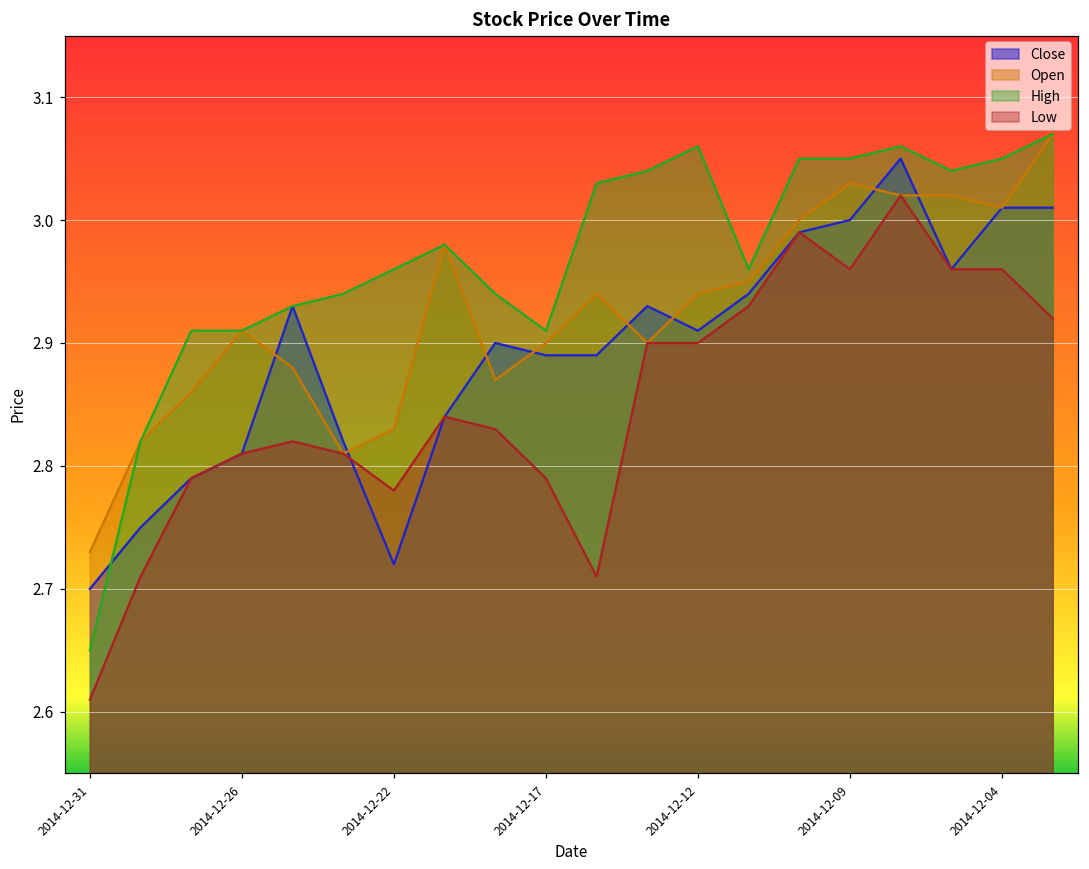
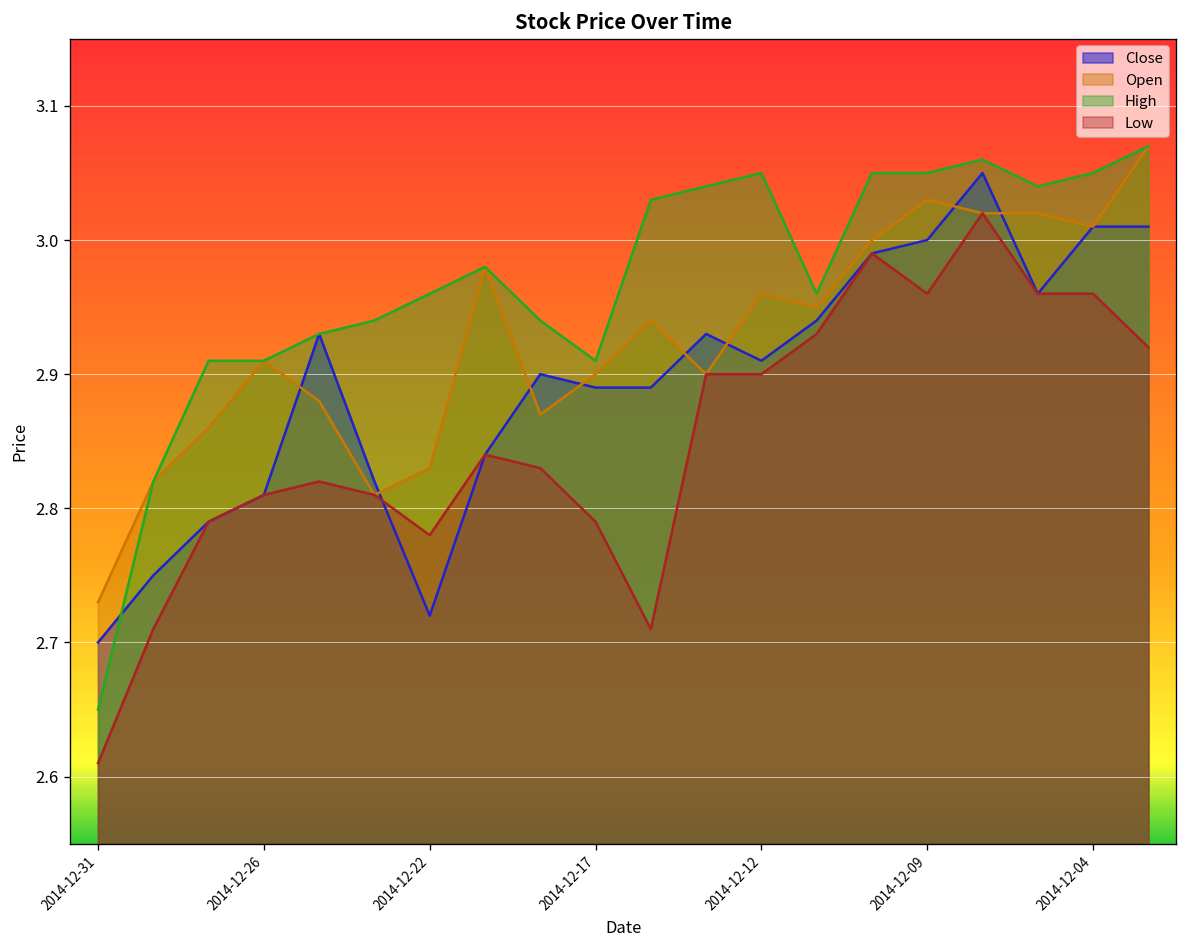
Open, 2014-12-12: 2.94 -> 2.96
High, 2014-12-12: 3.06 -> 3.05
